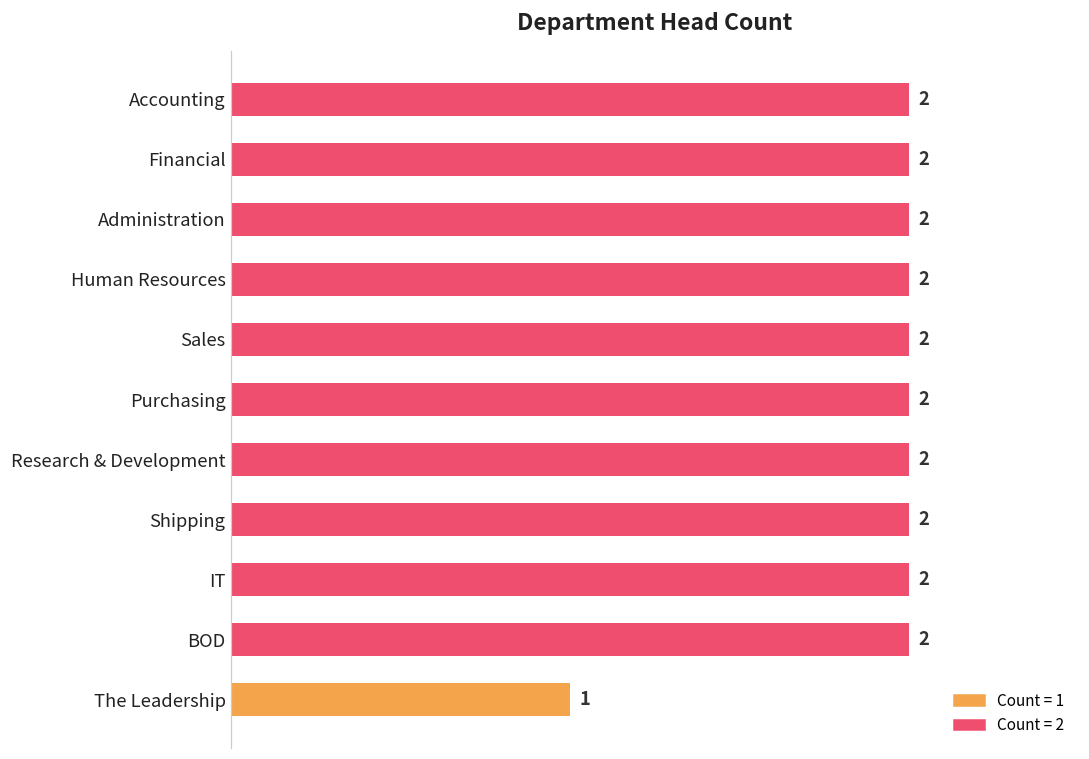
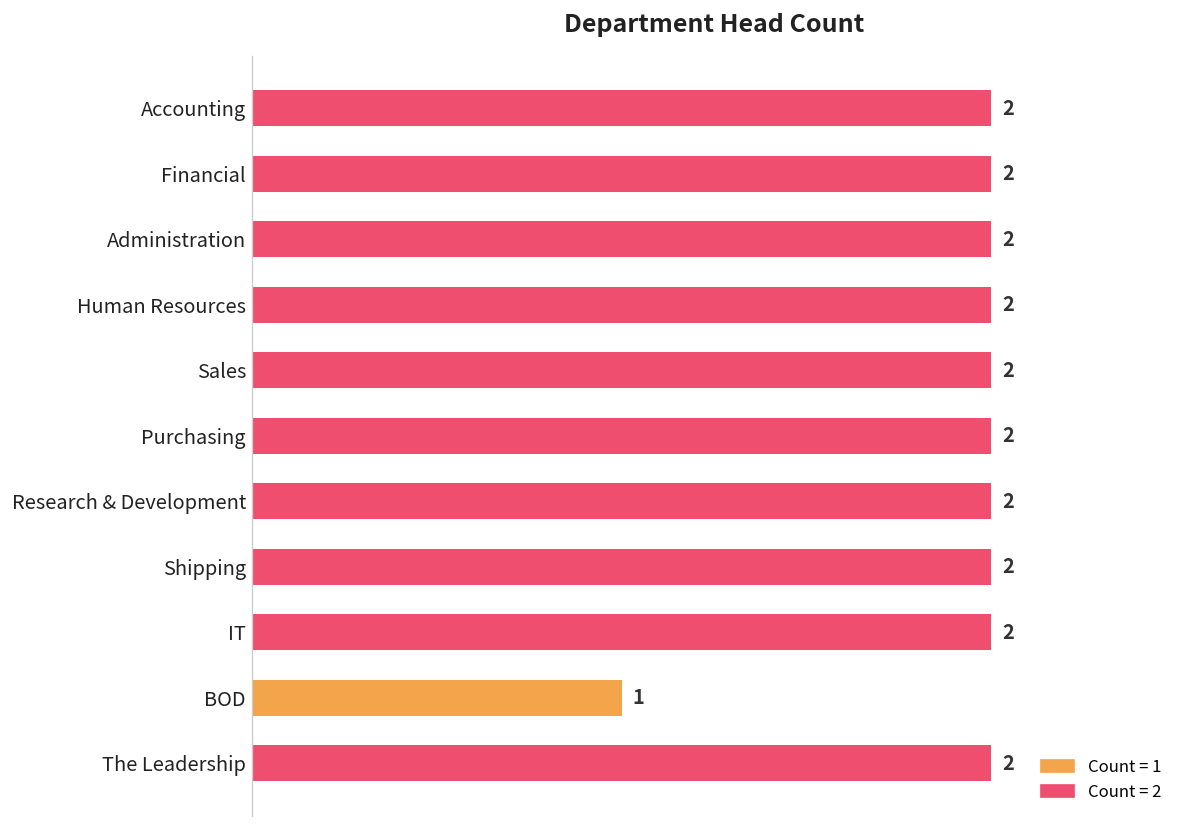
BOD: 2 -> 1
The Leadership: 1 -> 2
